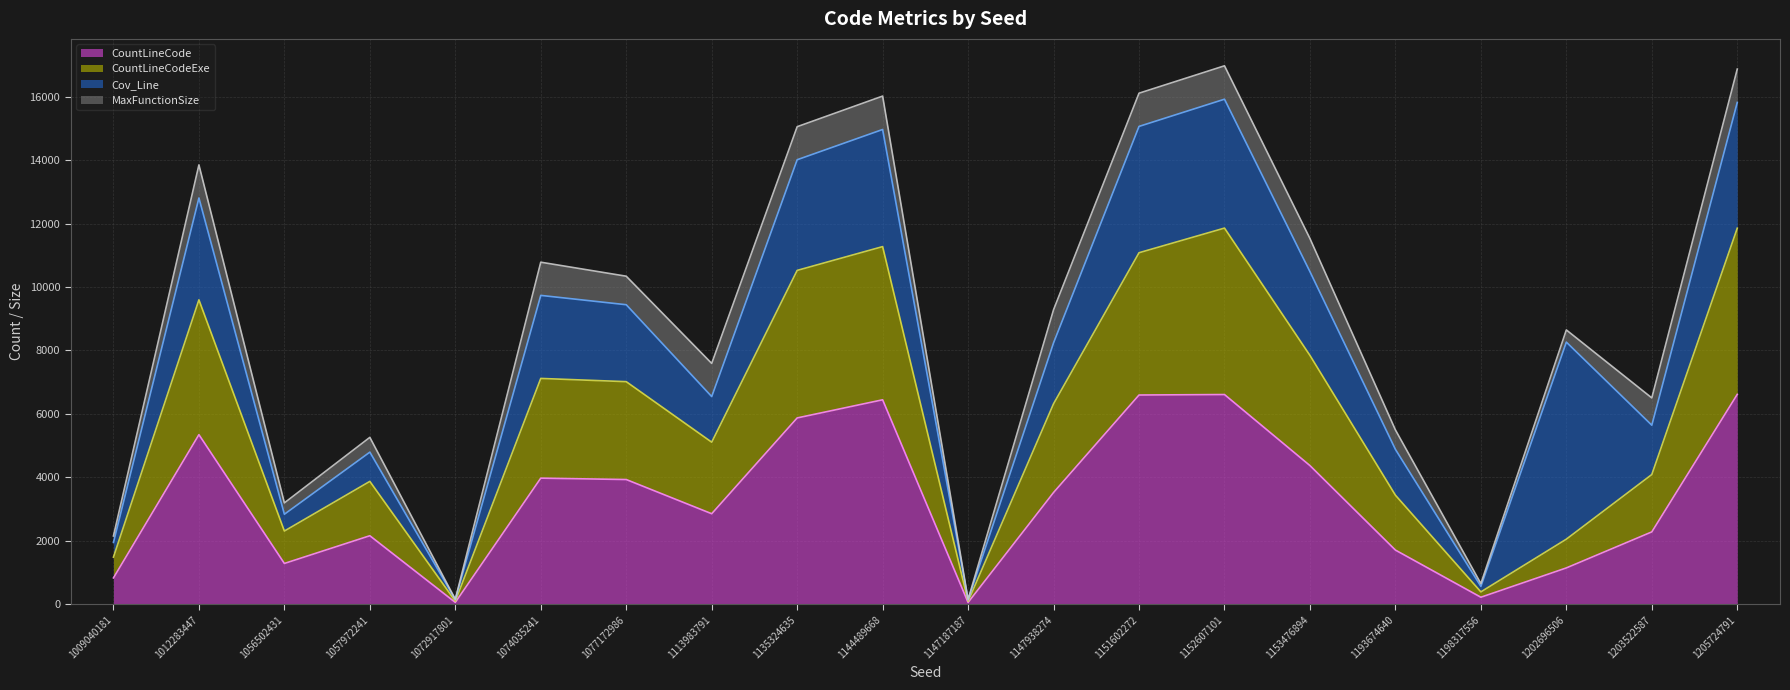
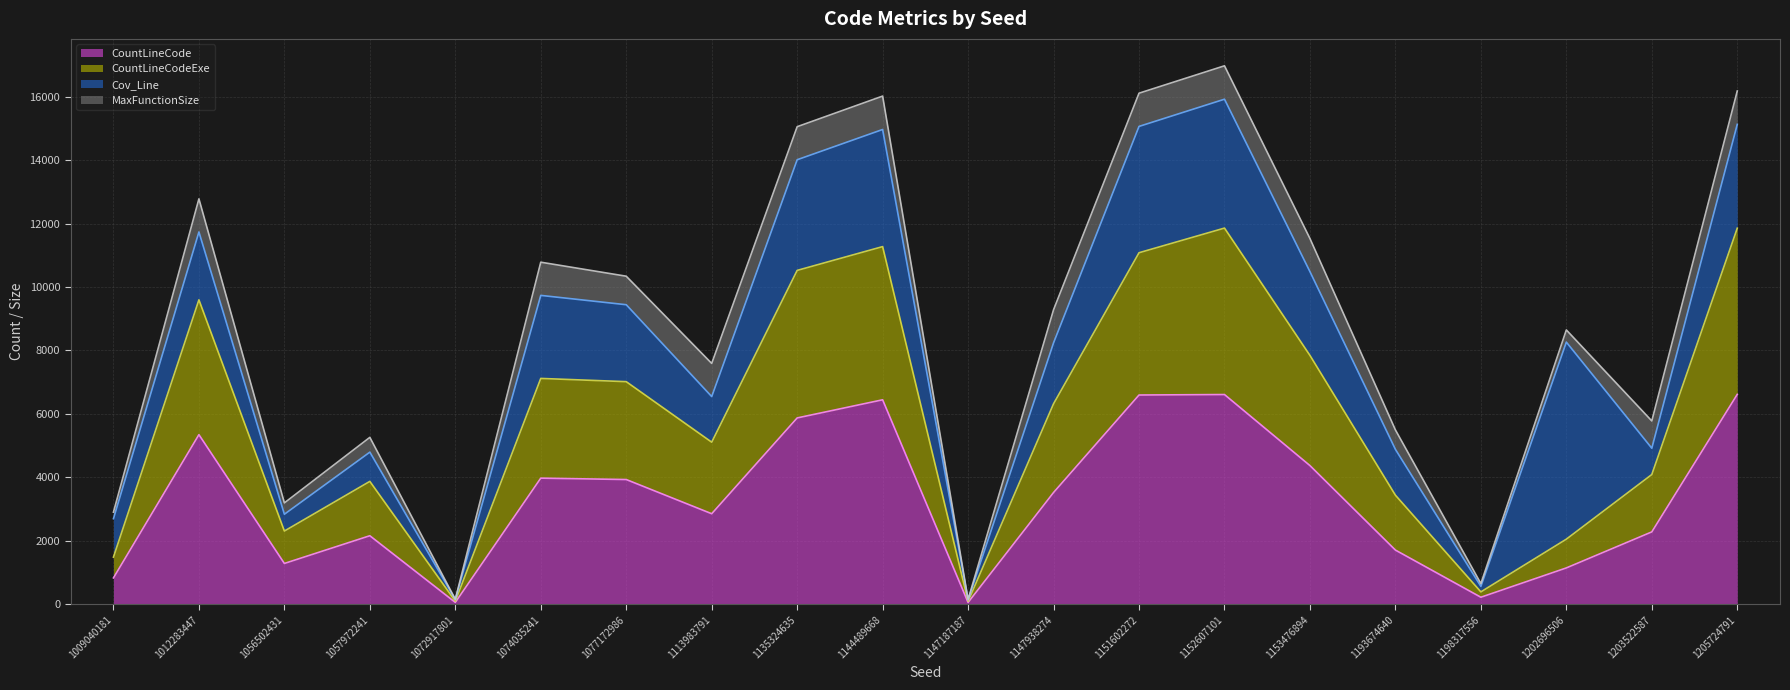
Cov_Line, 1009040181: 500 -> 1200
Cov_Line, 1012283447: 3200 -> 2100
Cov_Line, 1203522587: 1600 -> 800
Cov_Line, 1205724791: 4000 -> 3300
